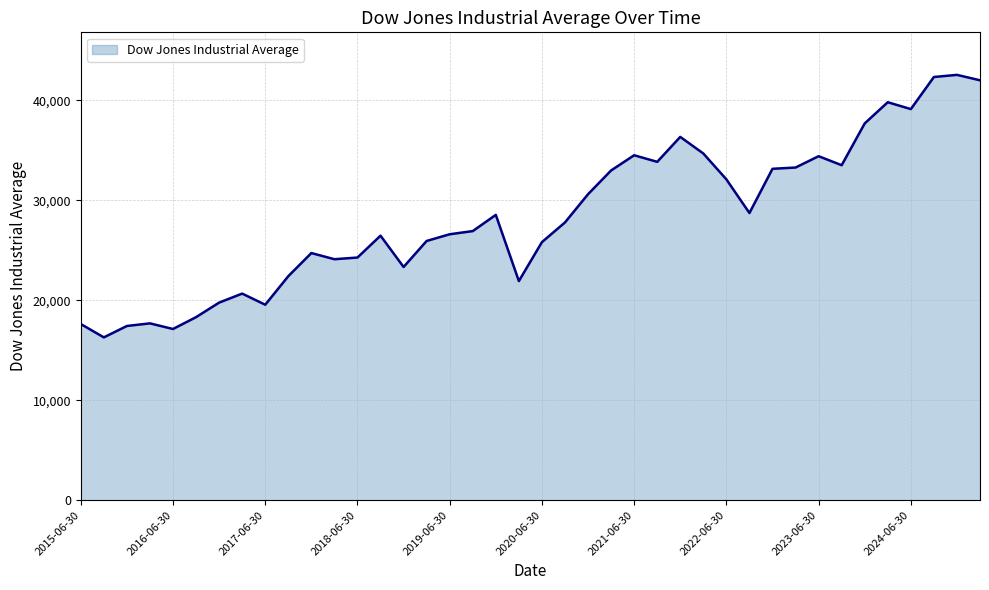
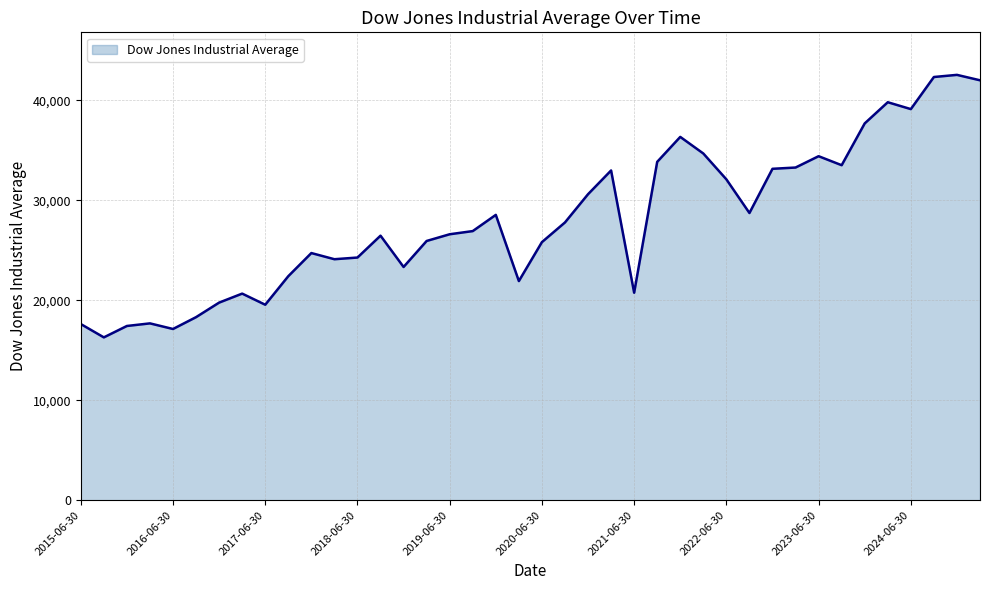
2021-06-30: 35,000 -> 21,000
